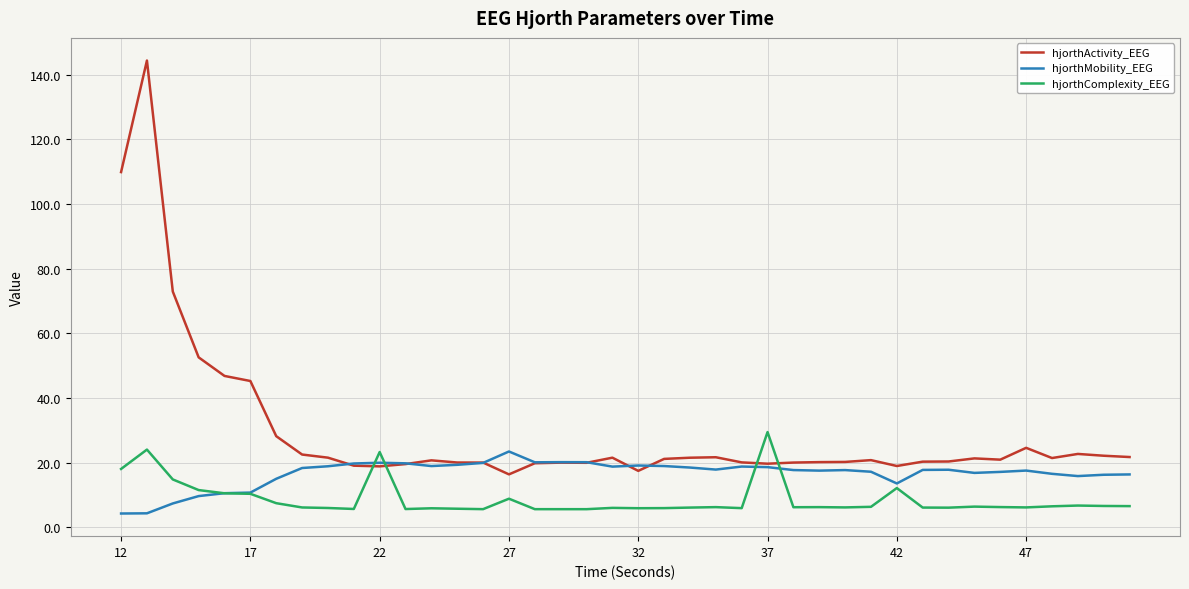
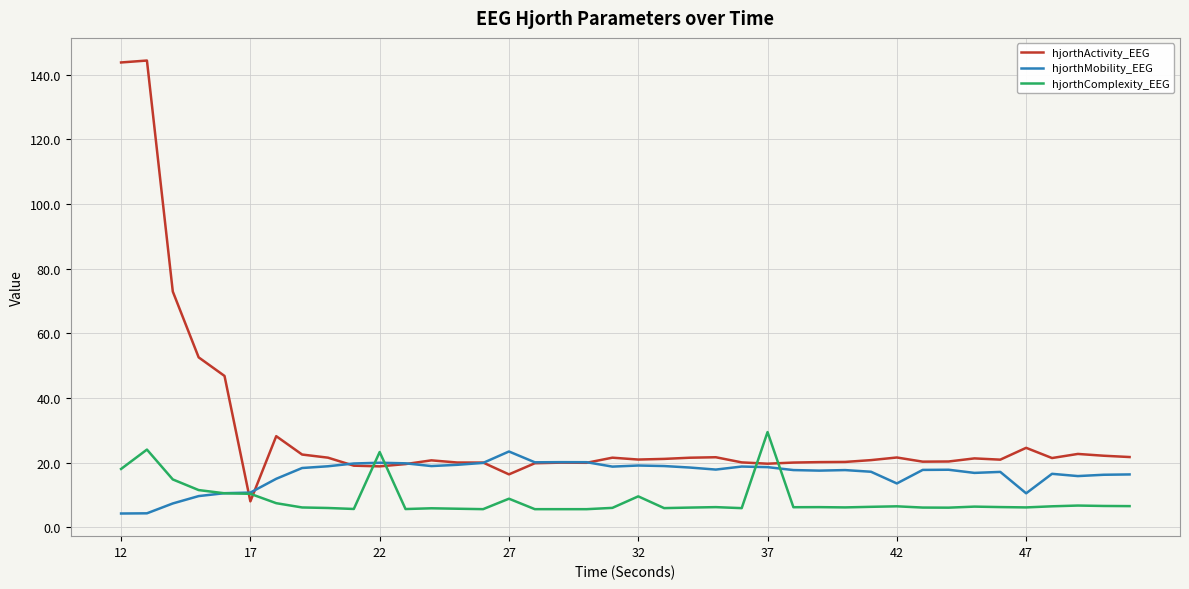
hjorthActivity_EEG, 12: 110 -> 144
hjorthActivity_EEG, 17: 45 -> 8
hjorthActivity_EEG, 32: 17 -> 21
hjorthComplexity_EEG, 32: 6 -> 10
hjorthActivity_EEG, 42: 19 -> 22
hjorthComplexity_EEG, 42: 12 -> 7
hjorthMobility_EEG, 47: 18 -> 11
